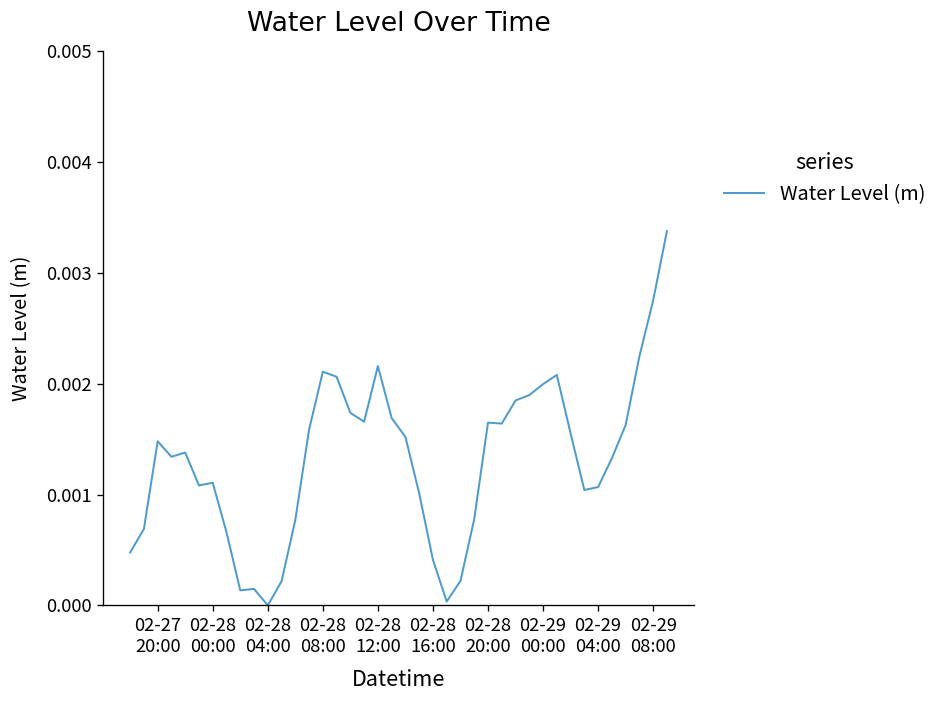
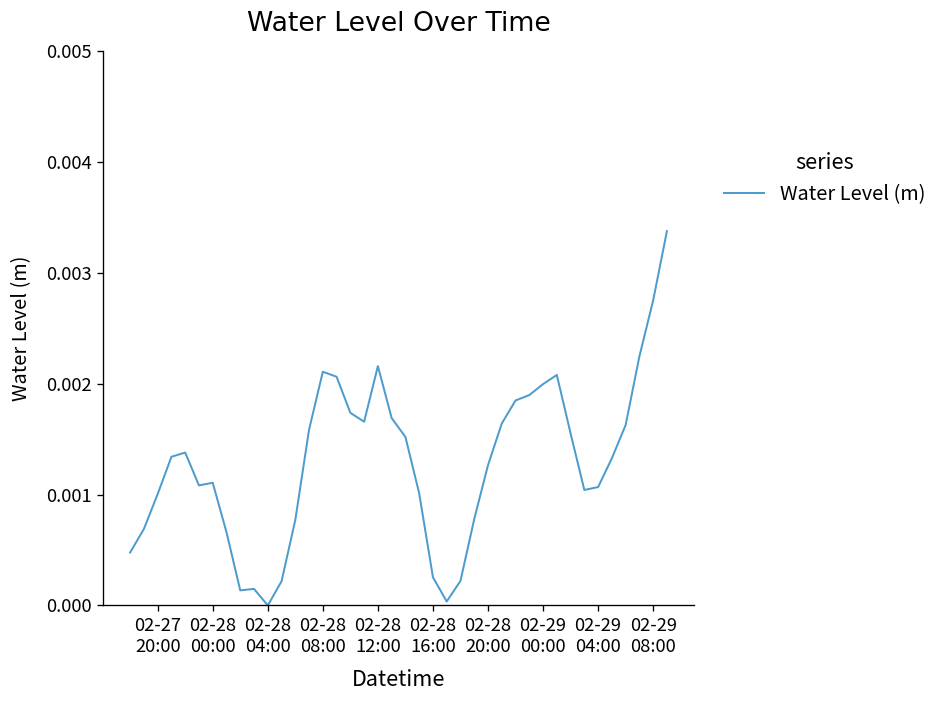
02-27 20:00: 0.0015 -> 0.0010
02-28 16:00: 0.0004 -> 0.0003
02-28 20:00: 0.0016 -> 0.0013
